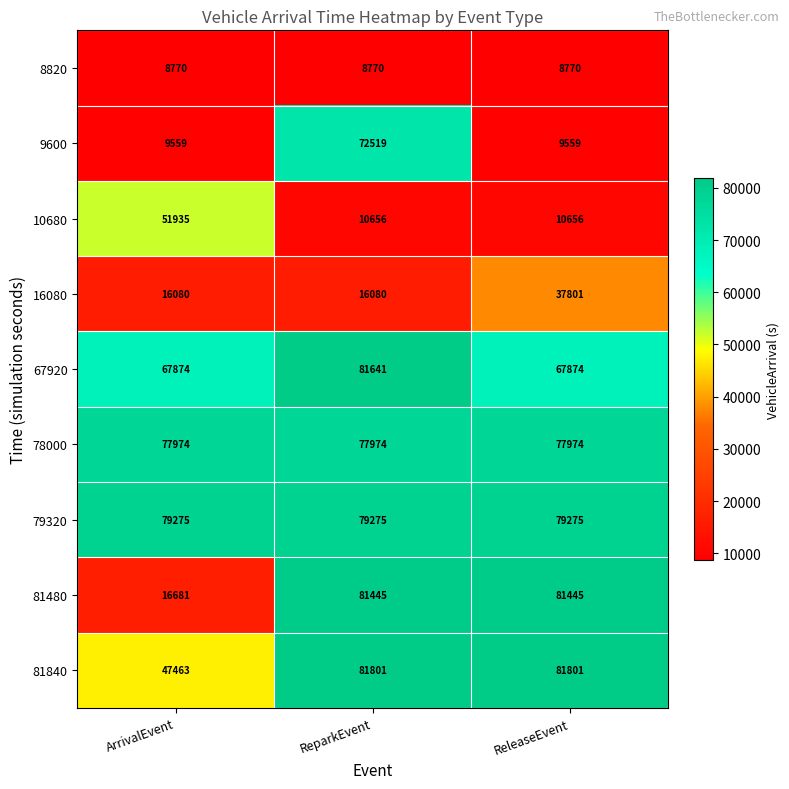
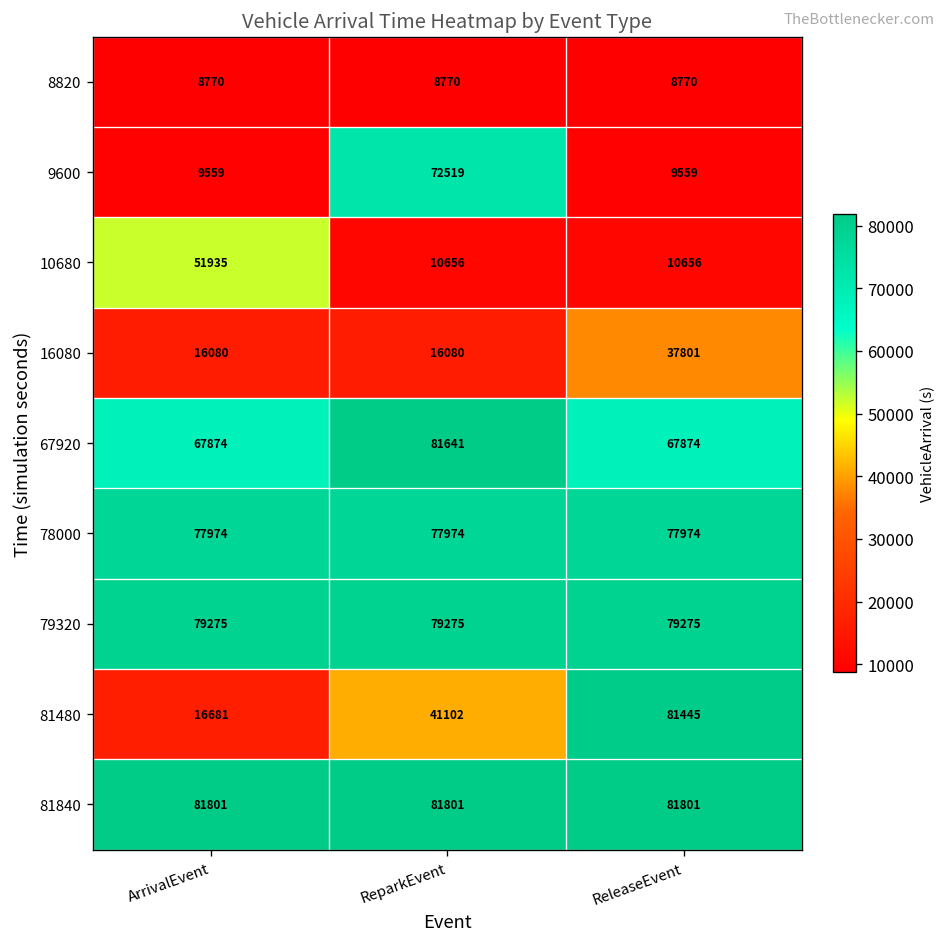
81480, ReparkEvent: 81445 -> 41102
81840, ArrivalEvent: 47463 -> 81801
